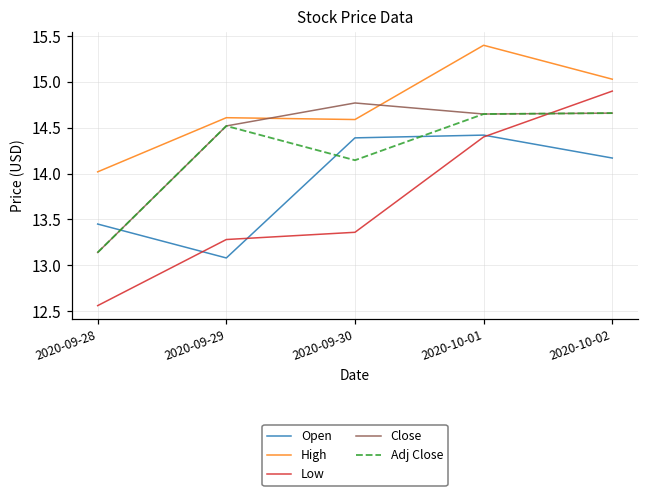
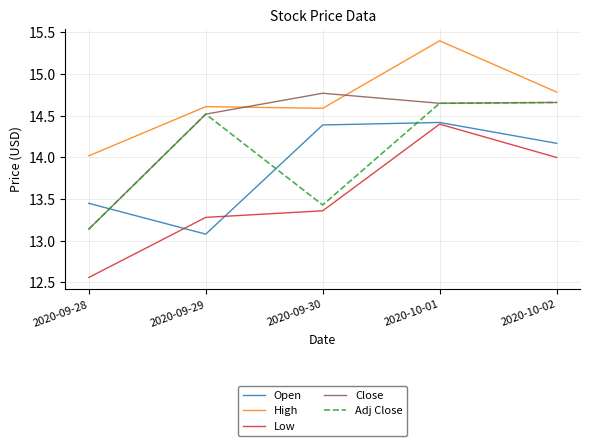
Adj Close, 2020-09-30: 14.1 -> 13.4
High, 2020-10-02: 15.0 -> 14.8
Low, 2020-10-02: 14.9 -> 14.0
